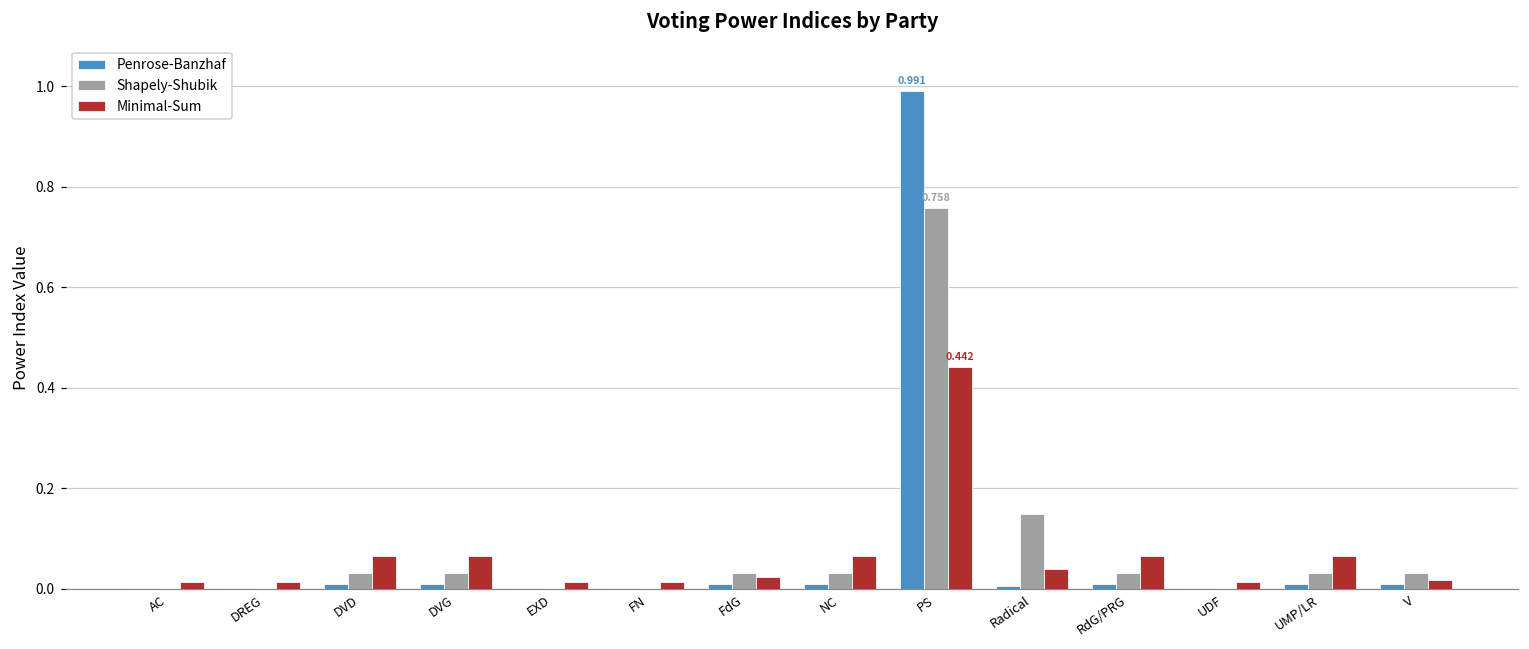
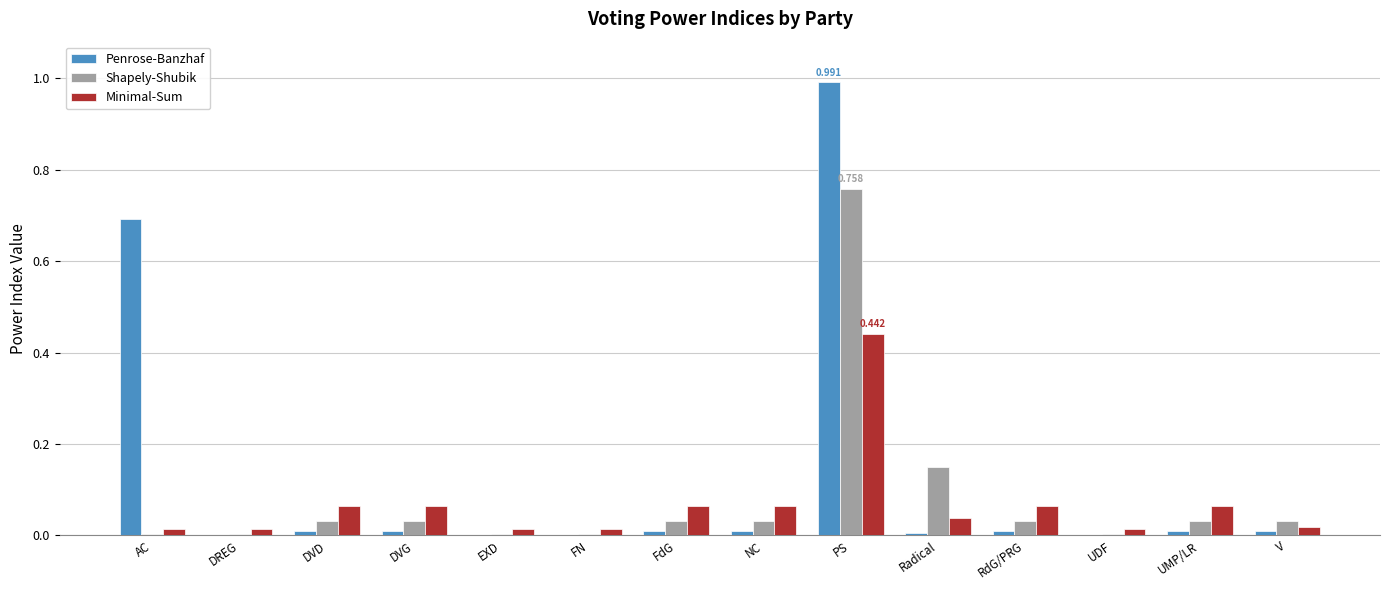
Penrose-Banzhaf, AC: 0.00 -> 0.69
Minimal-Sum, FdG: 0.02 -> 0.06
